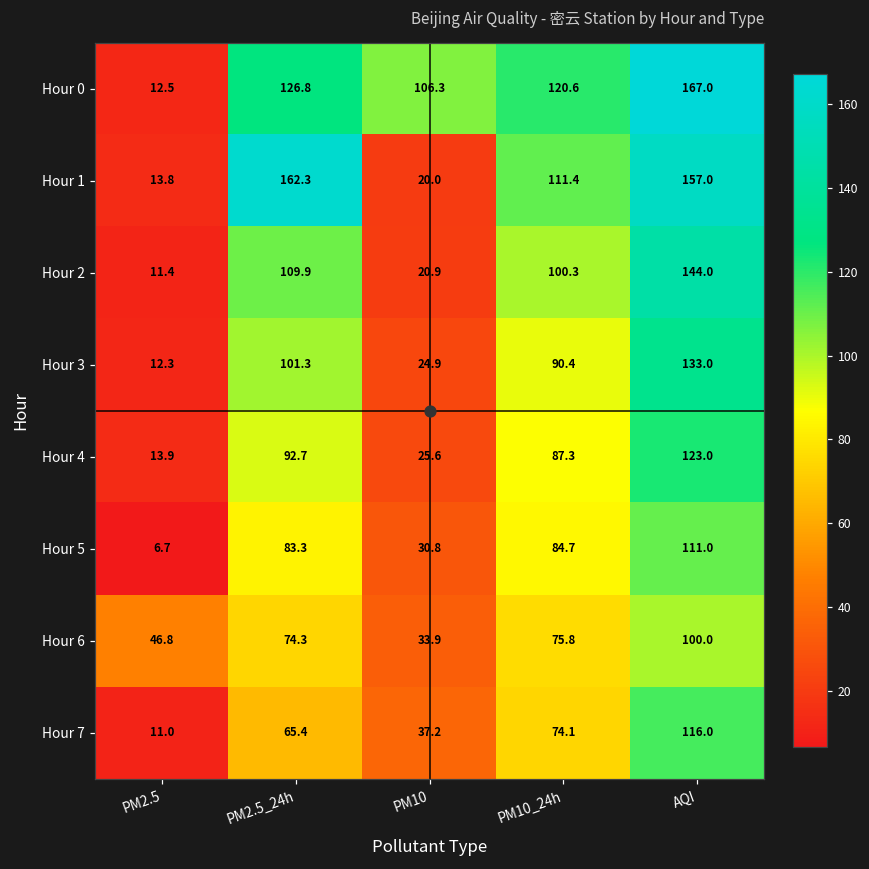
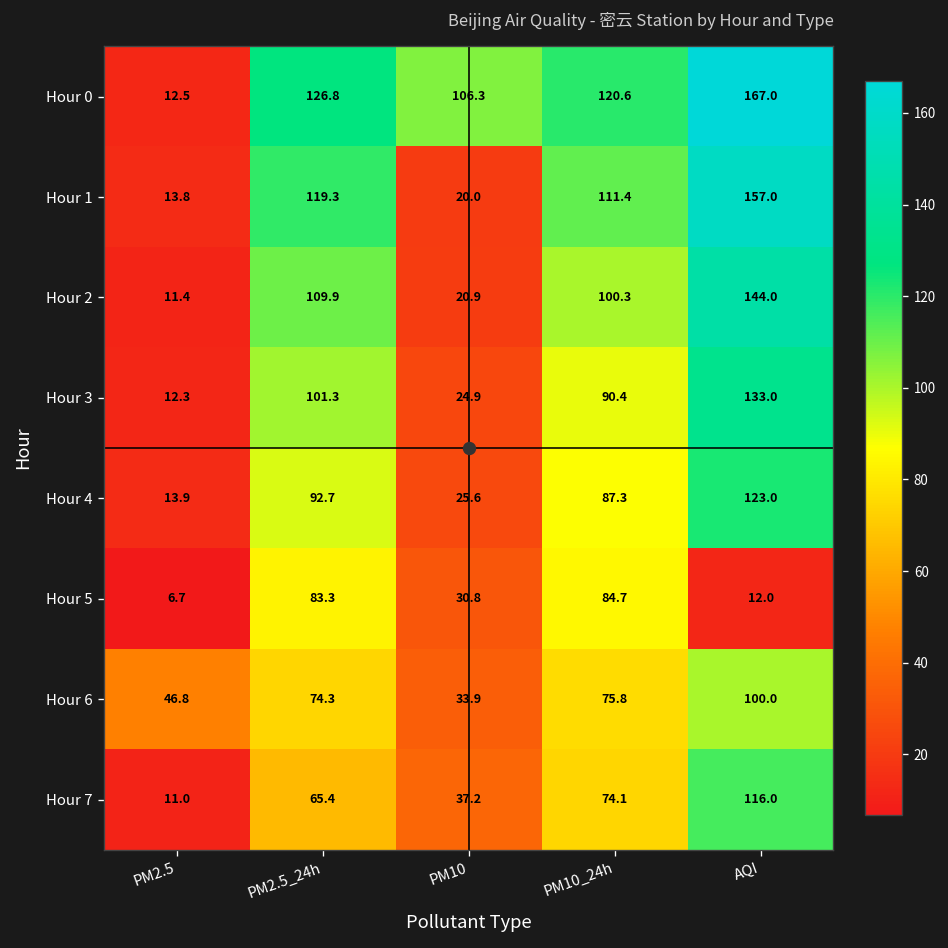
Hour 1, PM2.5_24h: 162.3 -> 119.3
Hour 5, AQI: 111.0 -> 12.0
